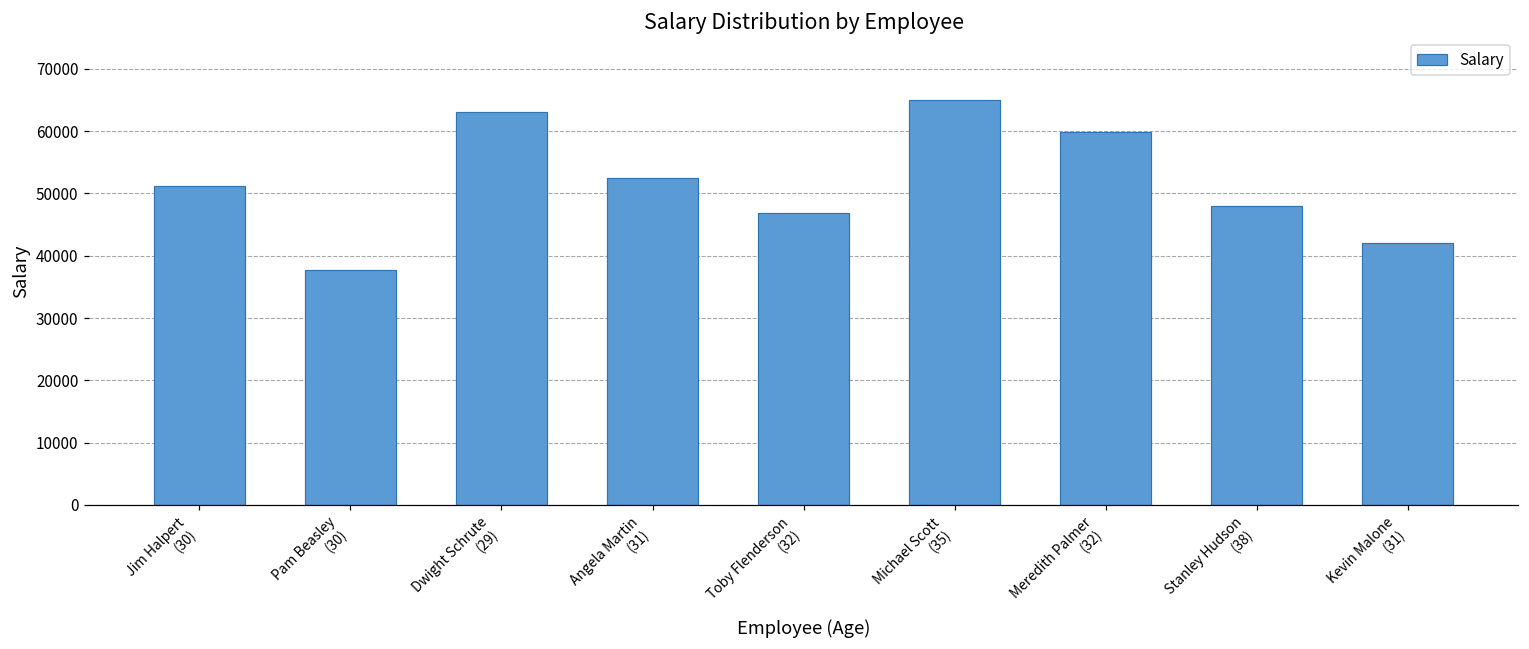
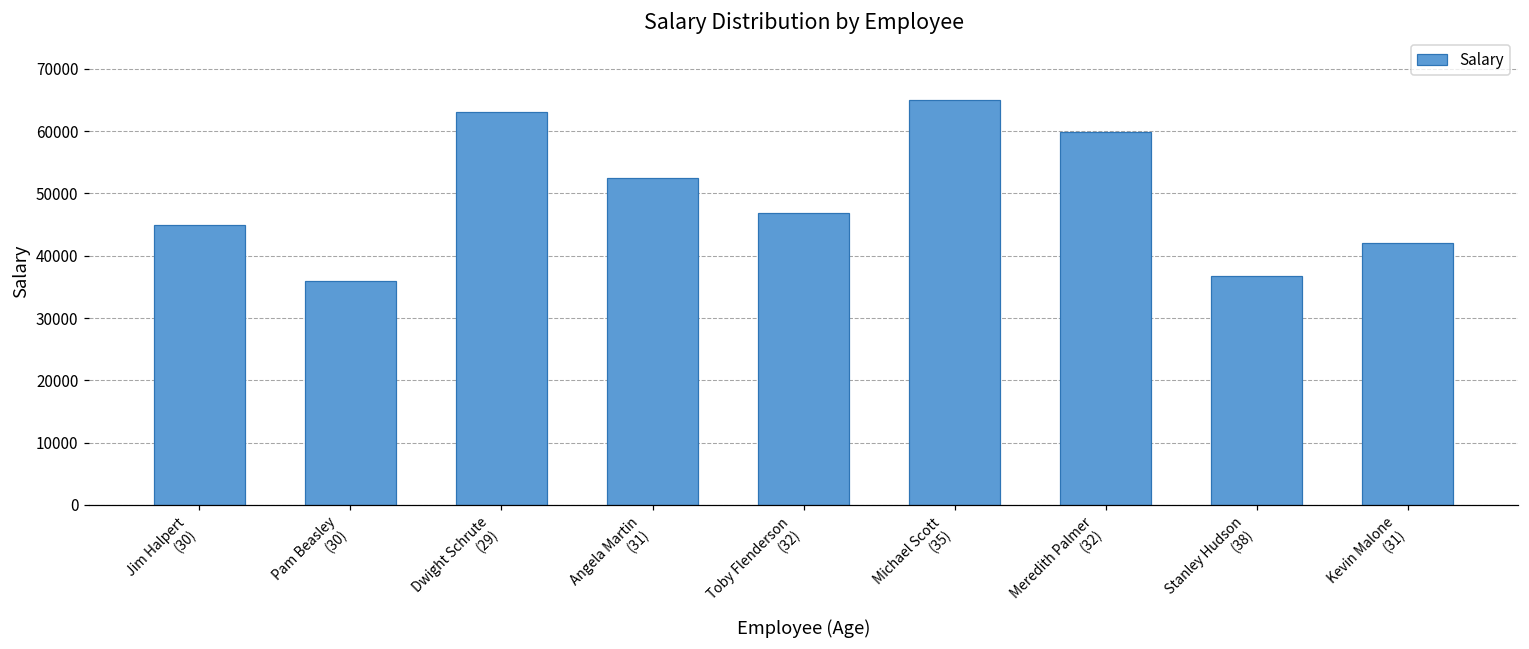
Jim Halpert (30): 51000 -> 45000
Pam Beasley (30): 38000 -> 36000
Stanley Hudson (38): 48000 -> 37000
